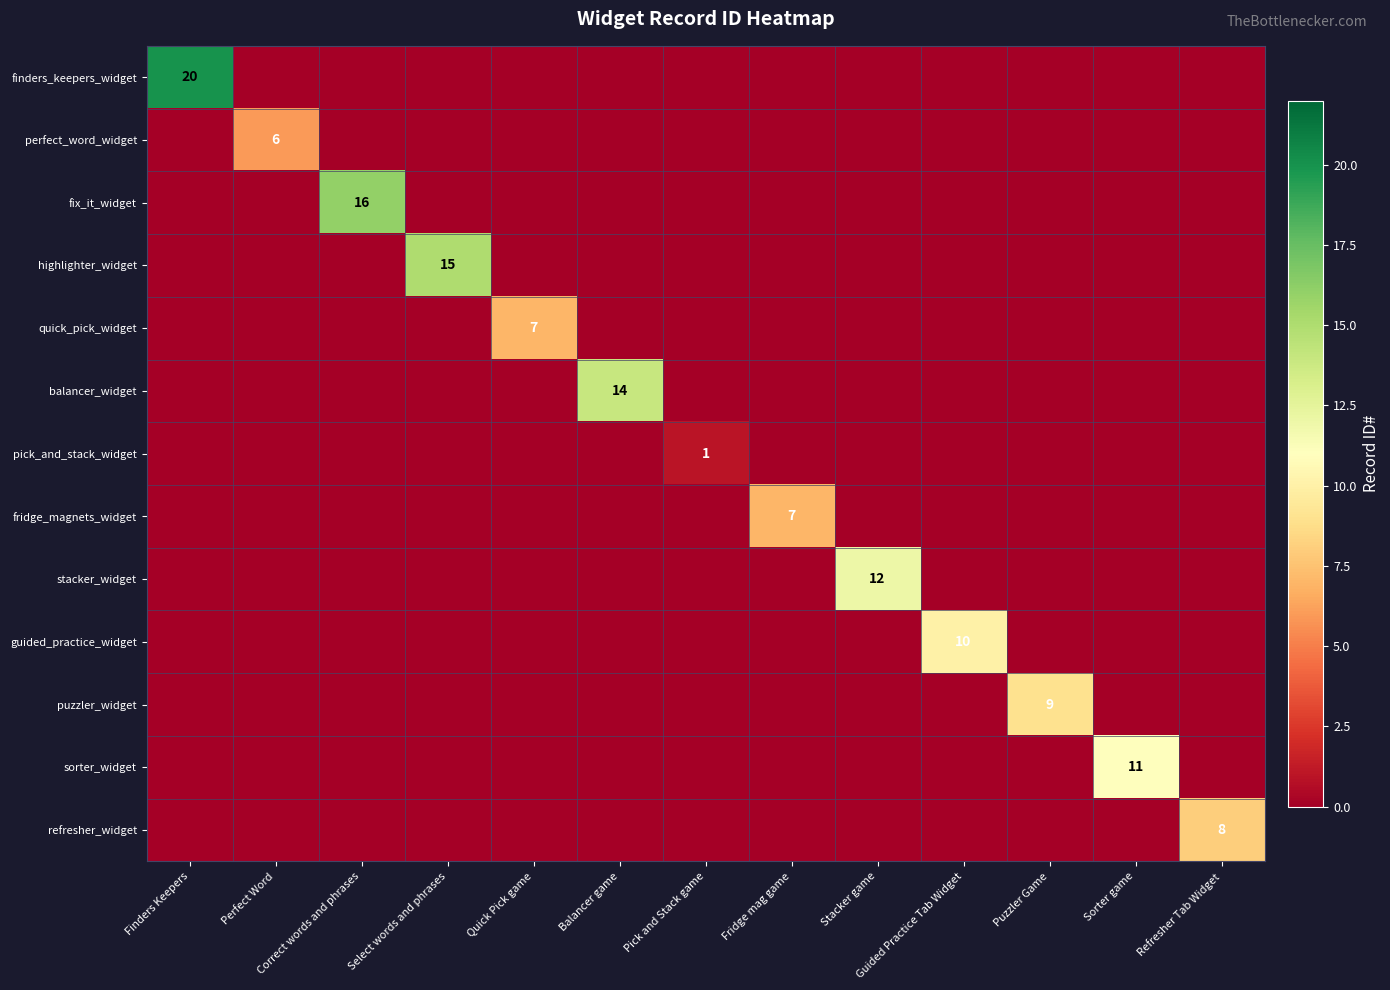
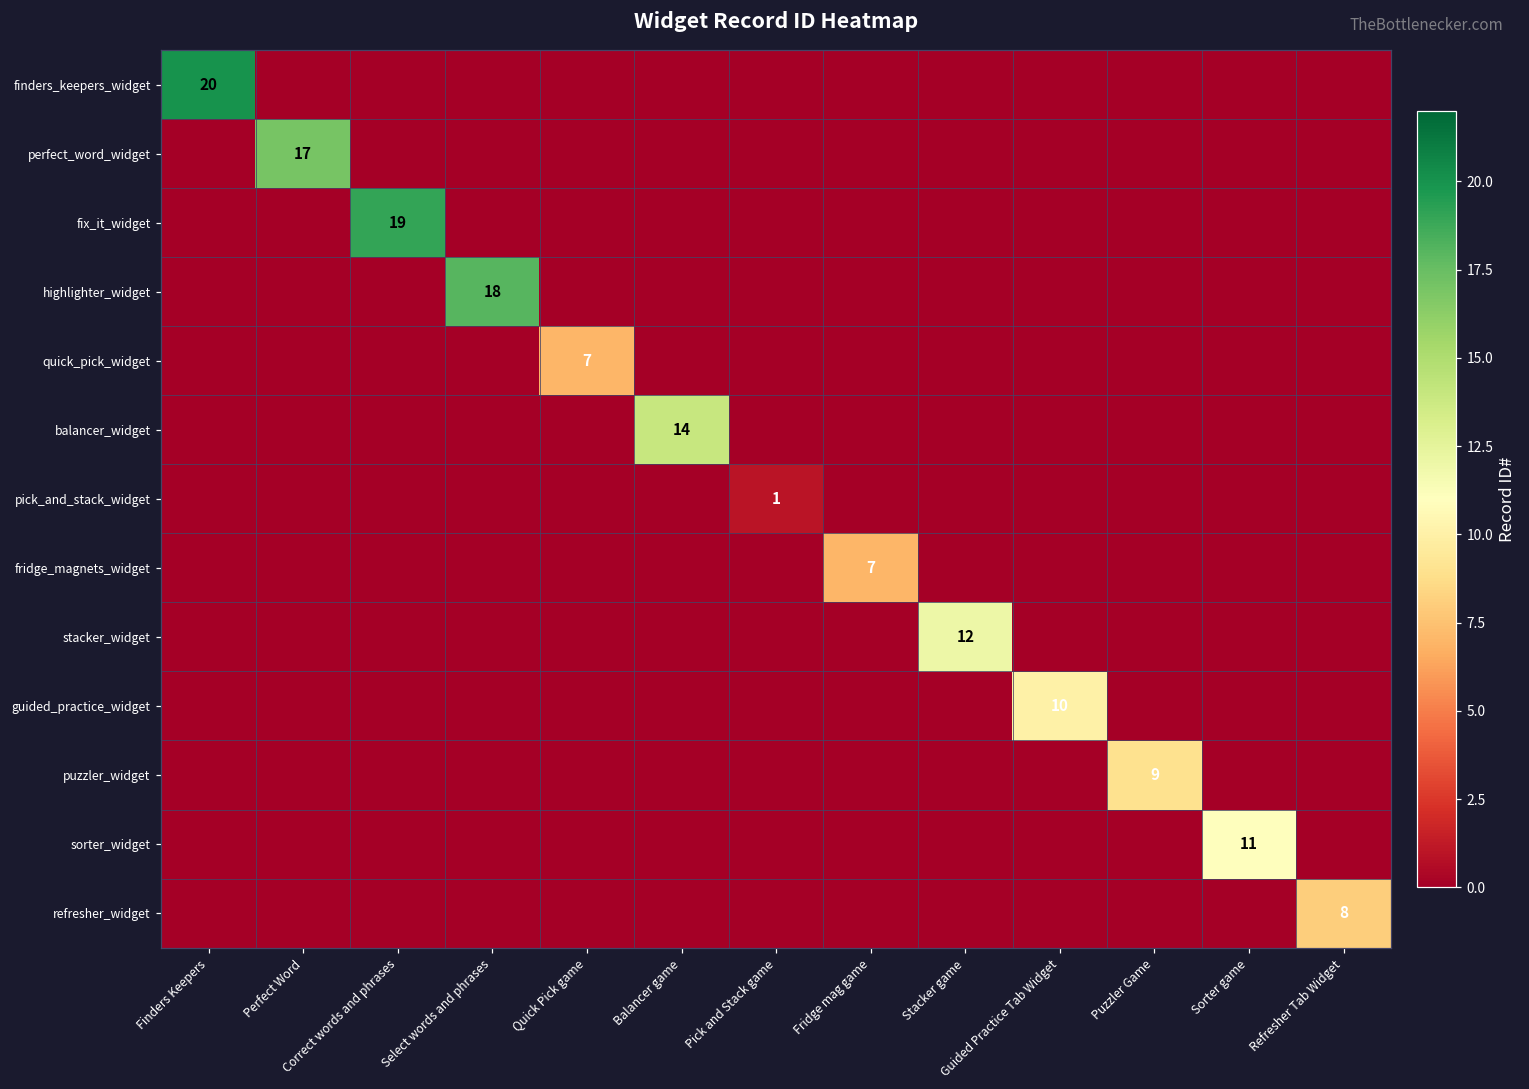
perfect_word_widget, Perfect Word: 6 -> 17
fix_it_widget, Correct words and phrases: 16 -> 19
highlighter_widget, Select words and phrases: 15 -> 18
